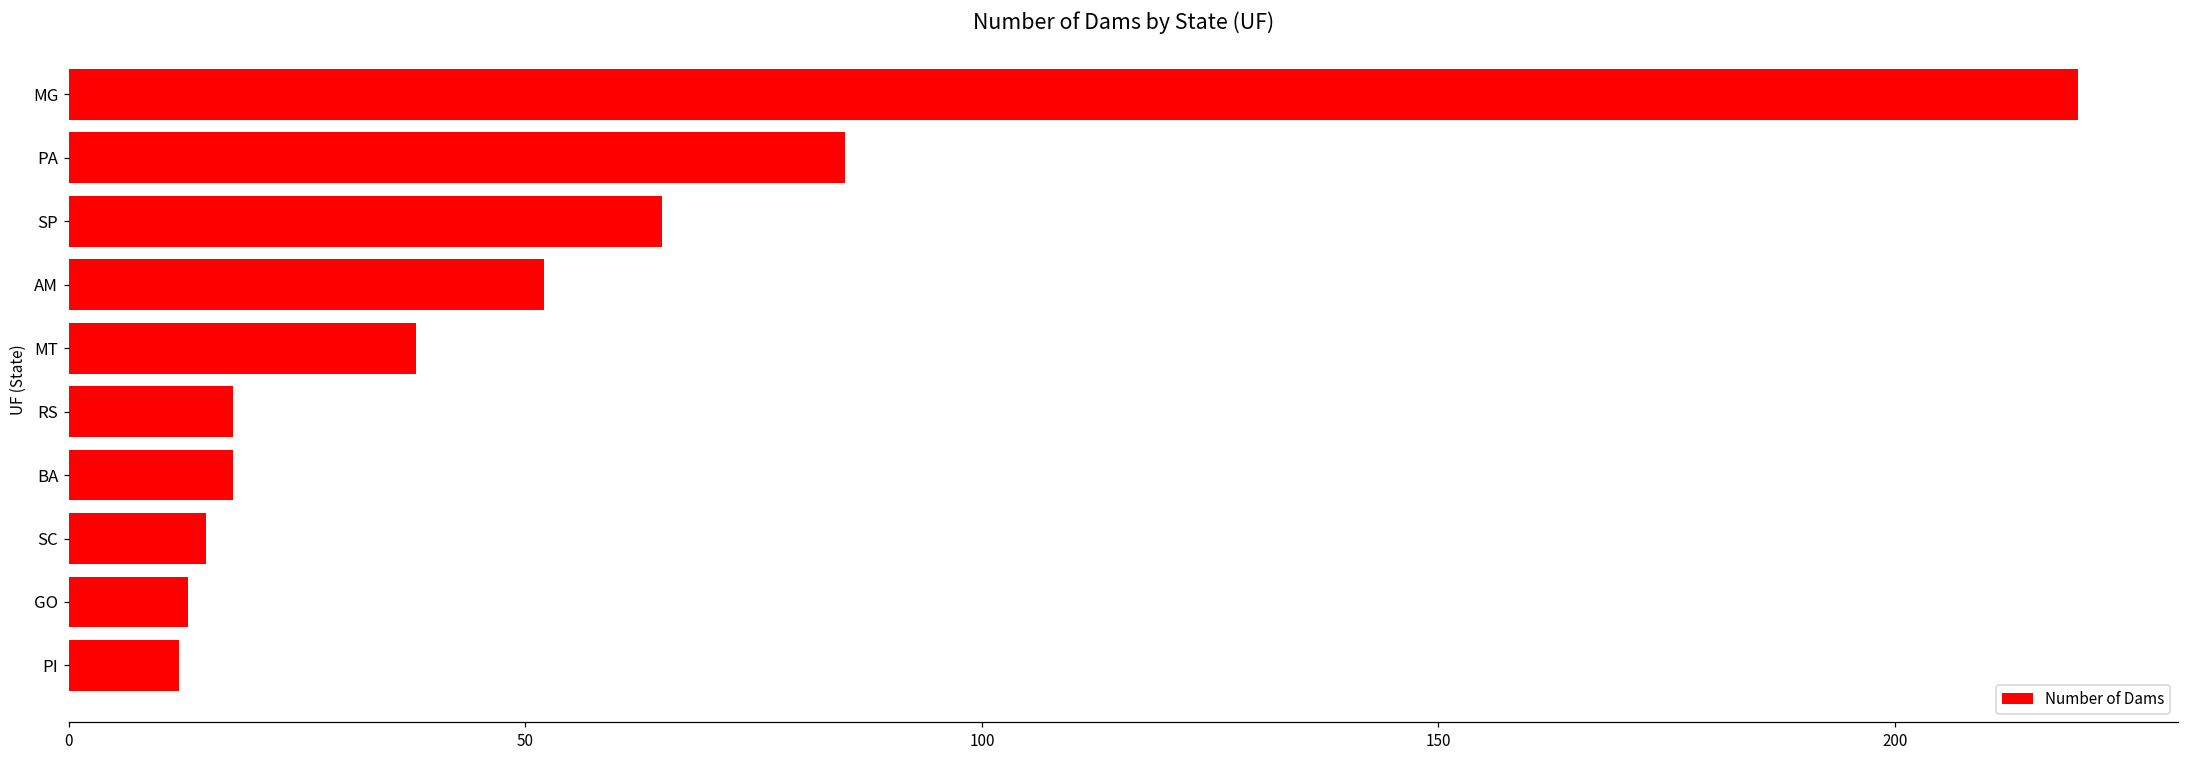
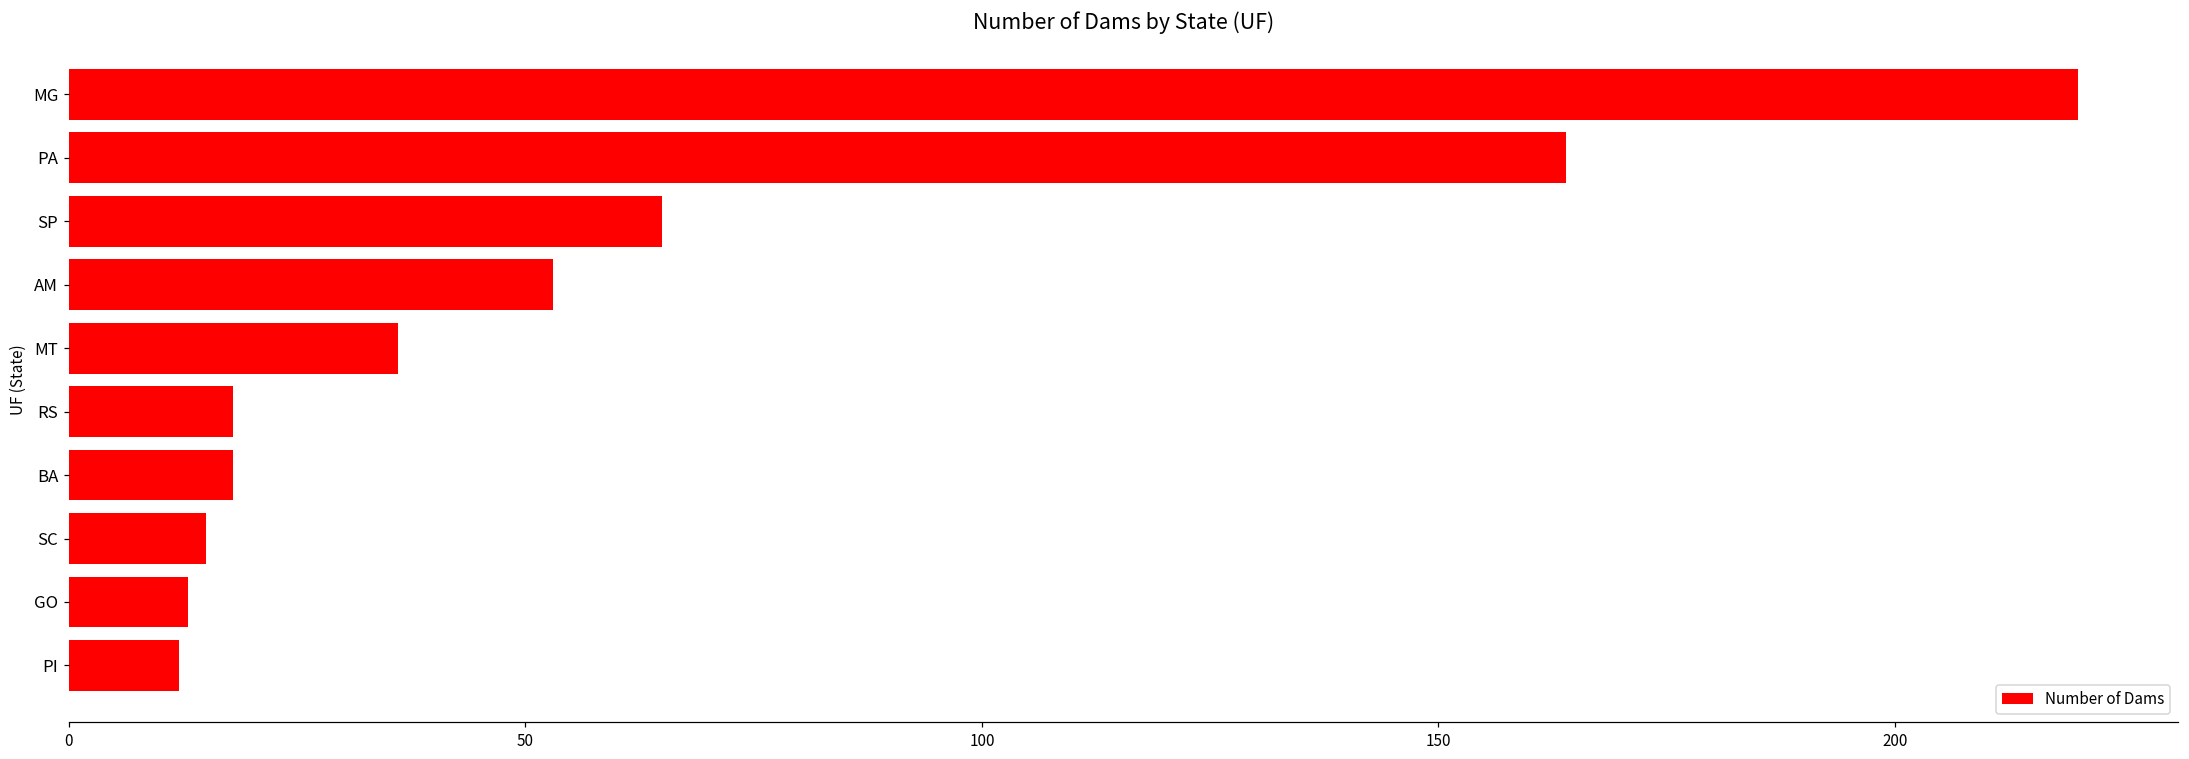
PA: 85 -> 164
AM: 52 -> 53
MT: 38 -> 36
